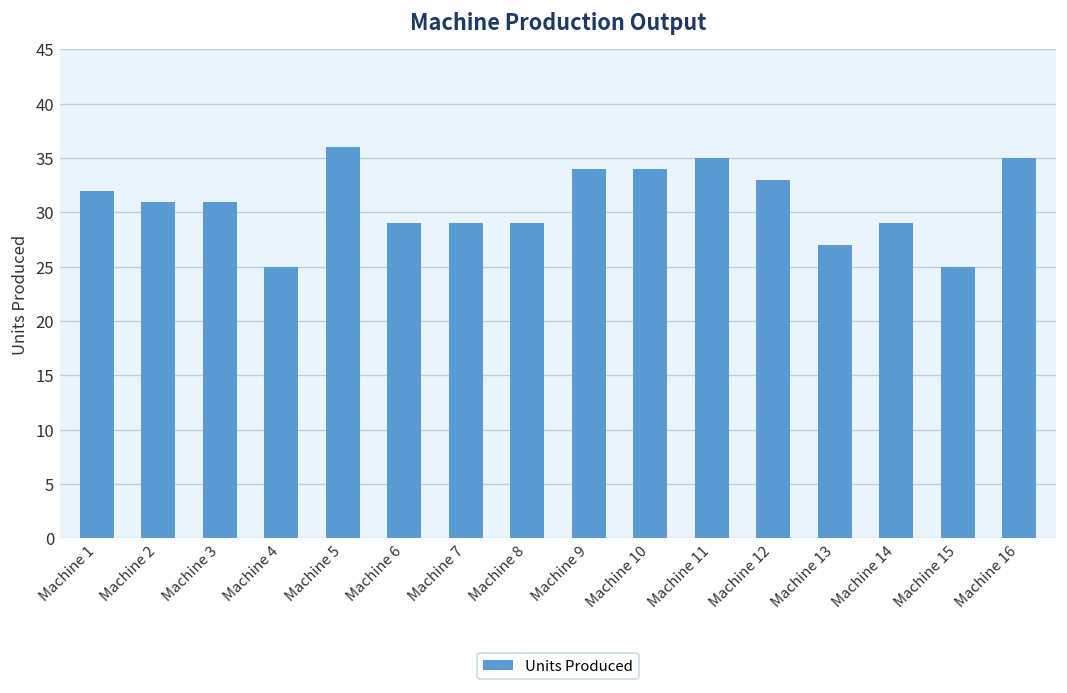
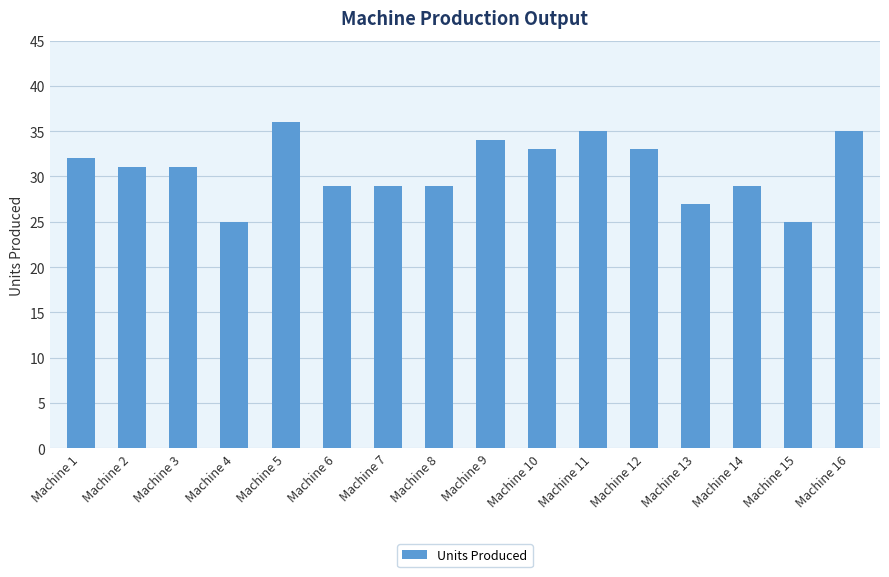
Machine 10: 34 -> 33
